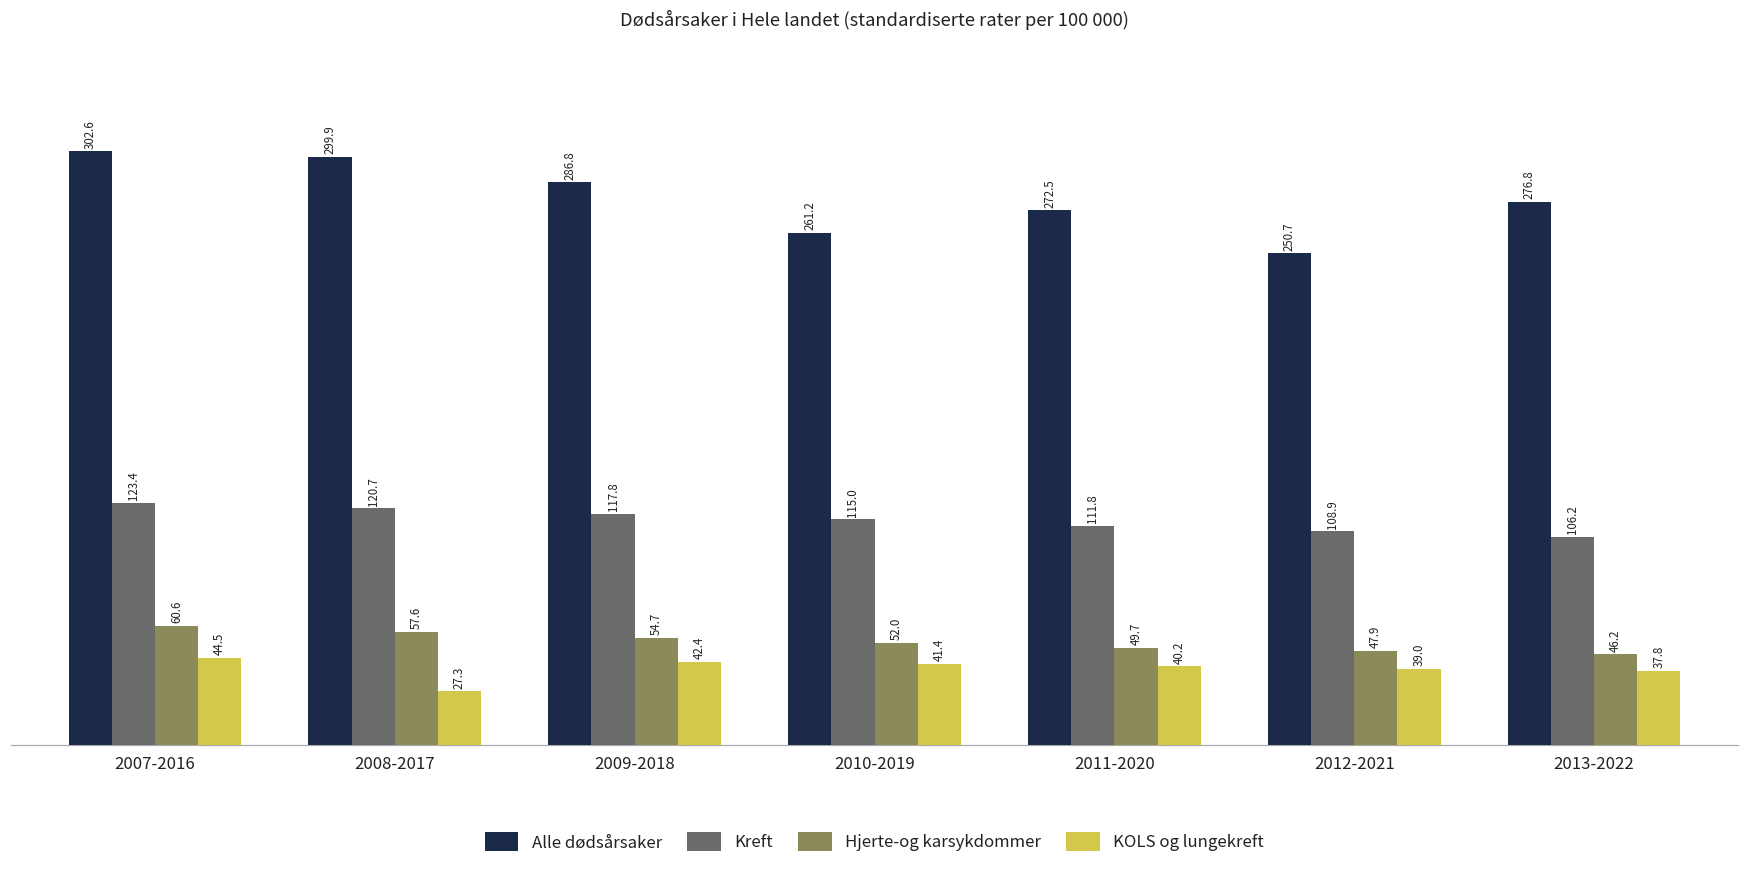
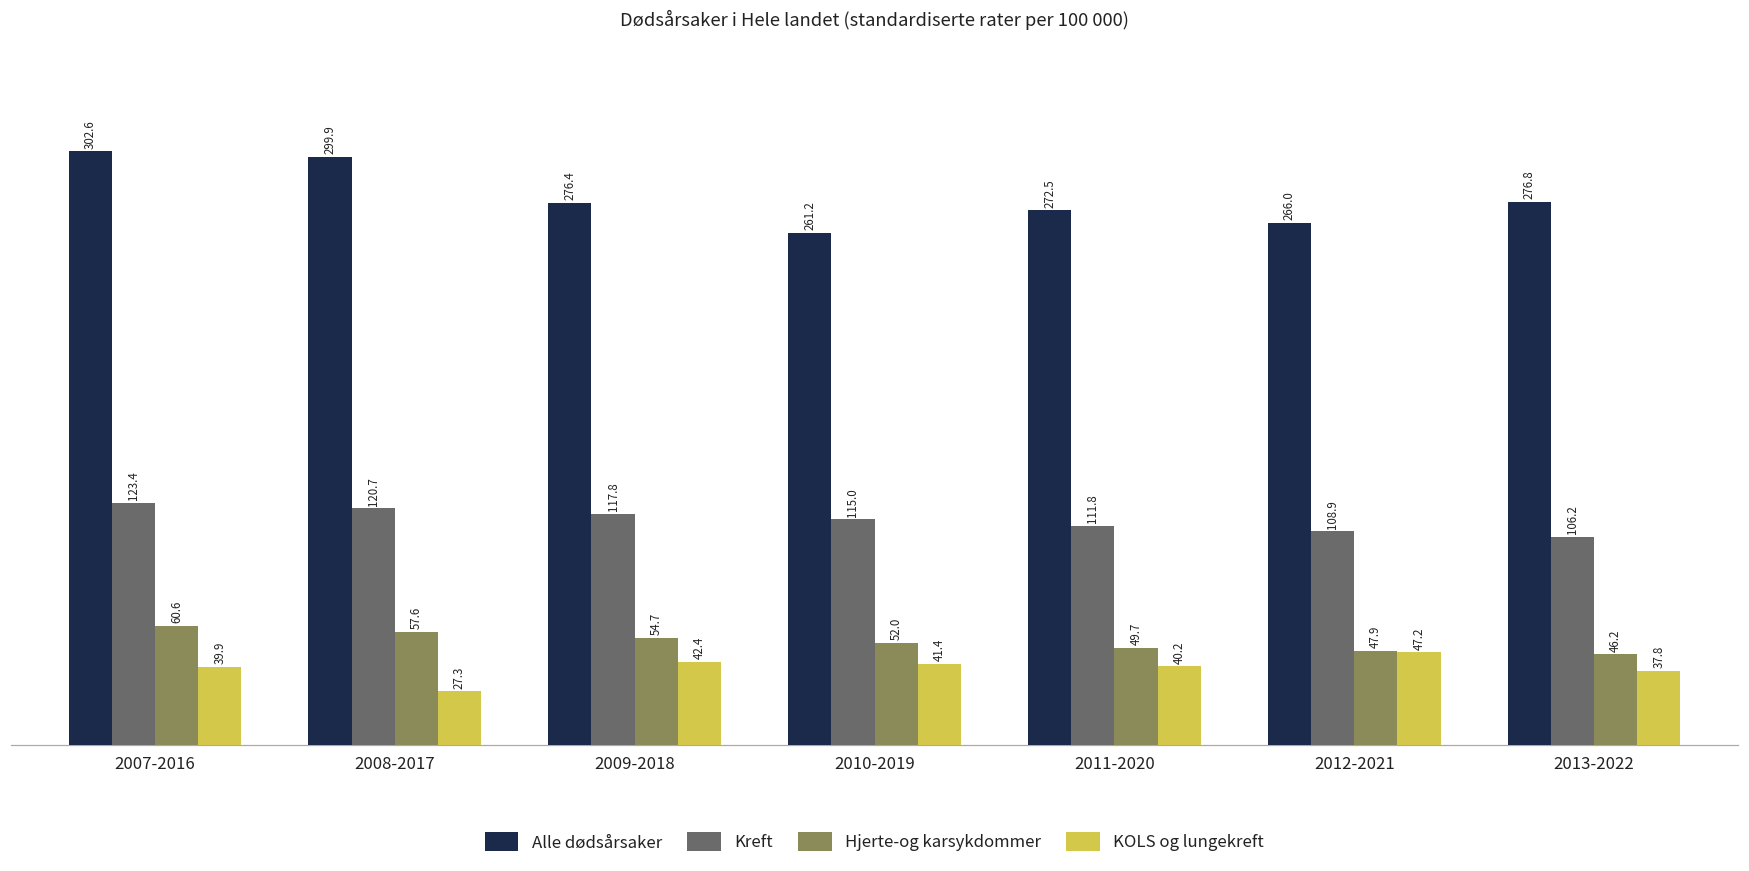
KOLS og lungekreft, 2007-2016: 44.5 -> 39.9
Alle dødsårsaker, 2009-2018: 286.8 -> 276.4
Alle dødsårsaker, 2012-2021: 250.7 -> 266.0
KOLS og lungekreft, 2012-2021: 39.0 -> 47.2
